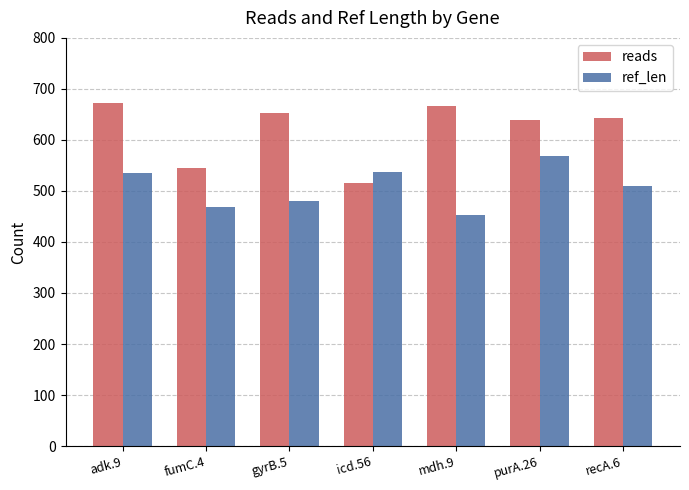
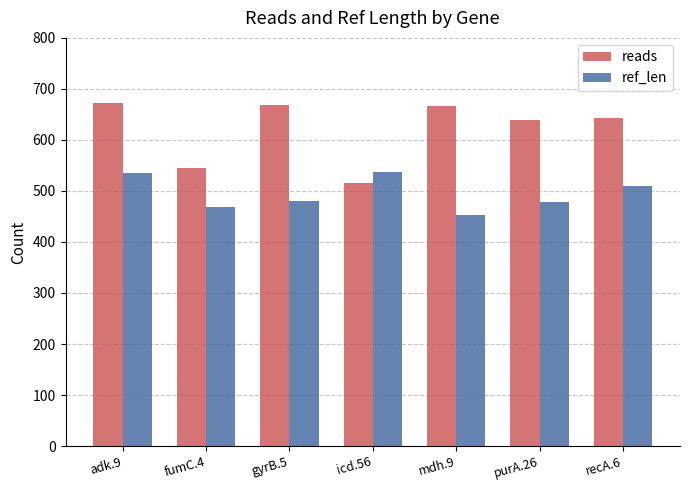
reads, gyrB.5: 650 -> 670
ref_len, purA.26: 570 -> 480
